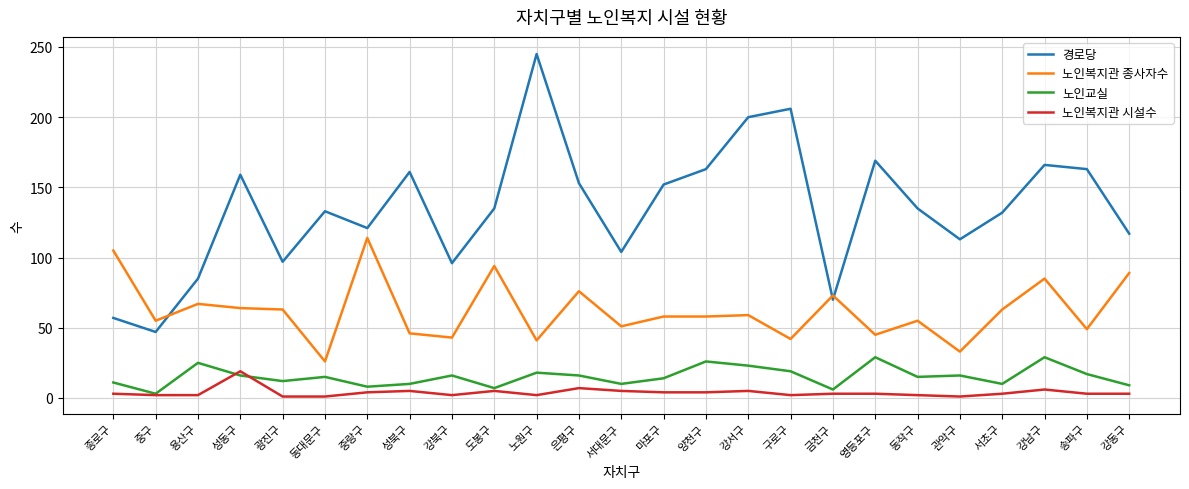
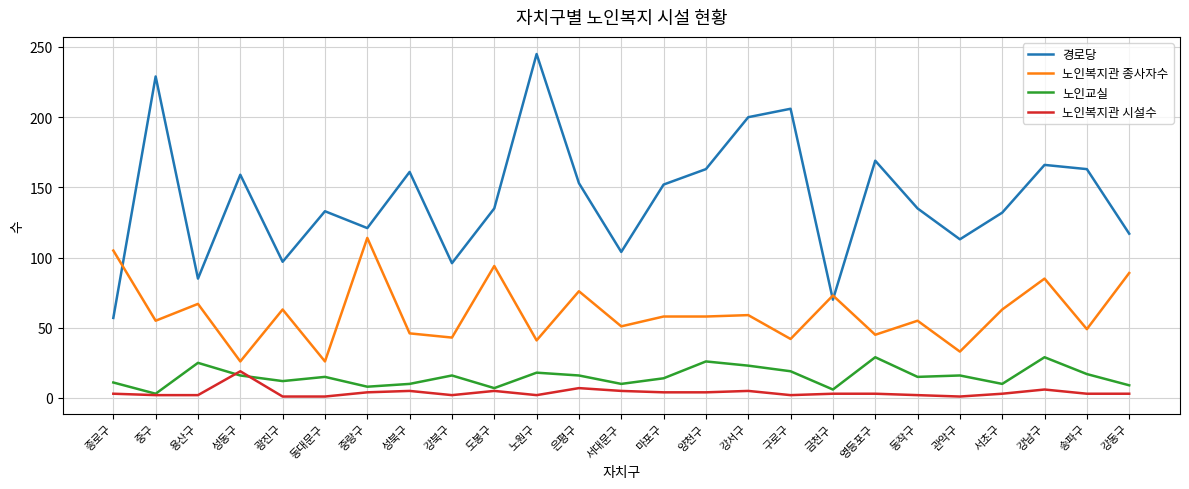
경로당, 중구: 47 -> 229
노인복지관 종사자수, 성동구: 64 -> 26
